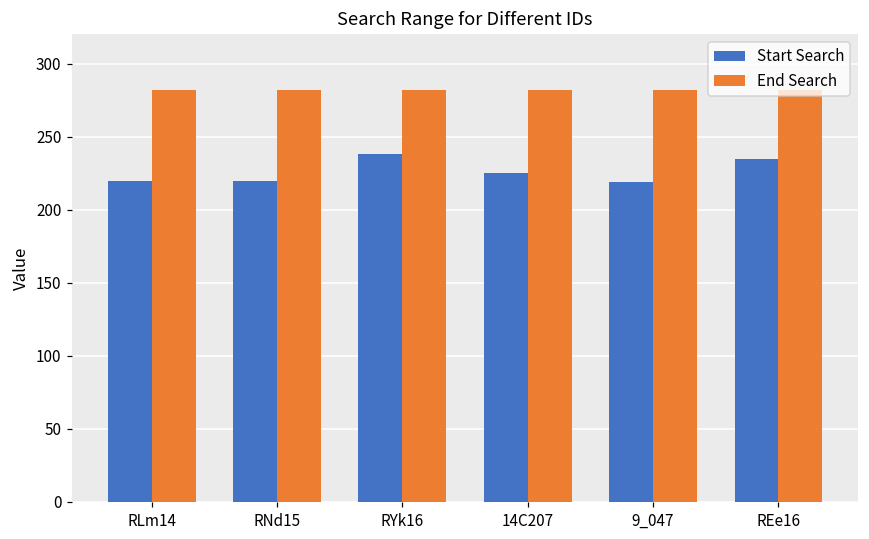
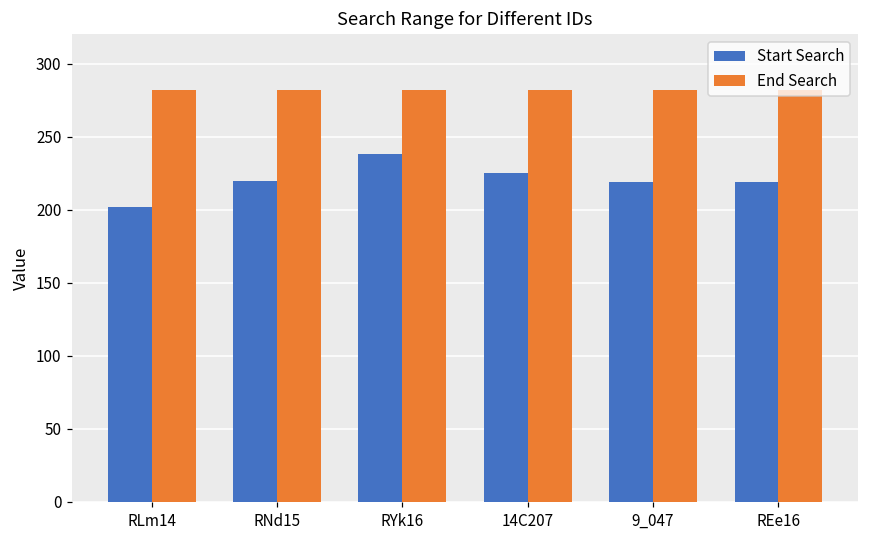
Start Search, RLm14: 220 -> 202
Start Search, REe16: 235 -> 219
